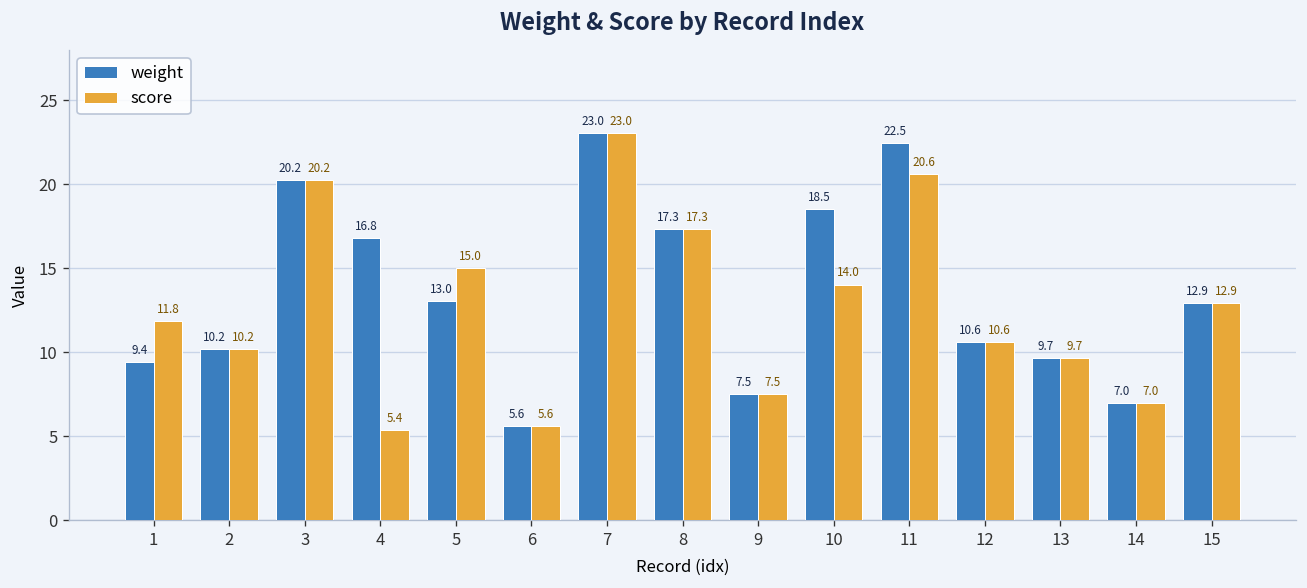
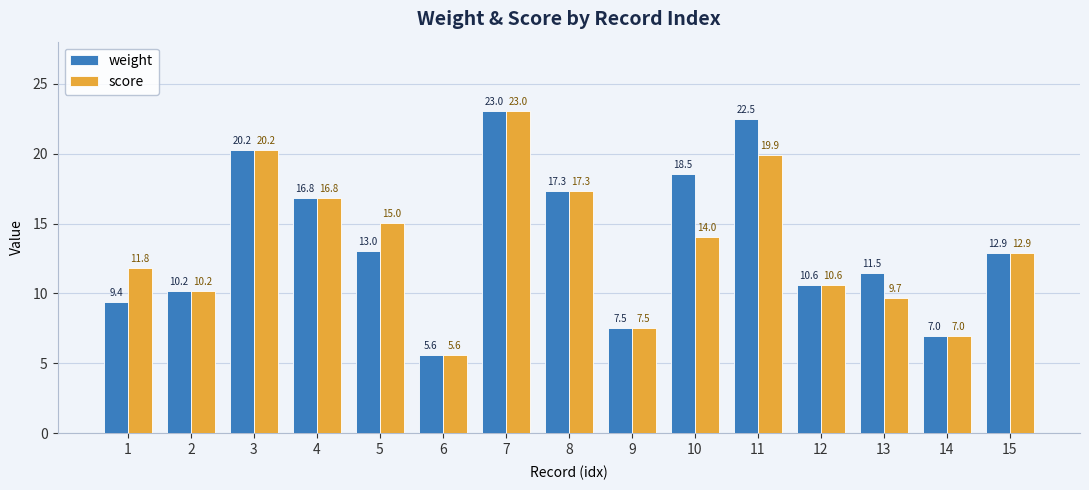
score, 4: 5.4 -> 16.8
score, 11: 20.6 -> 19.9
weight, 13: 9.7 -> 11.5
